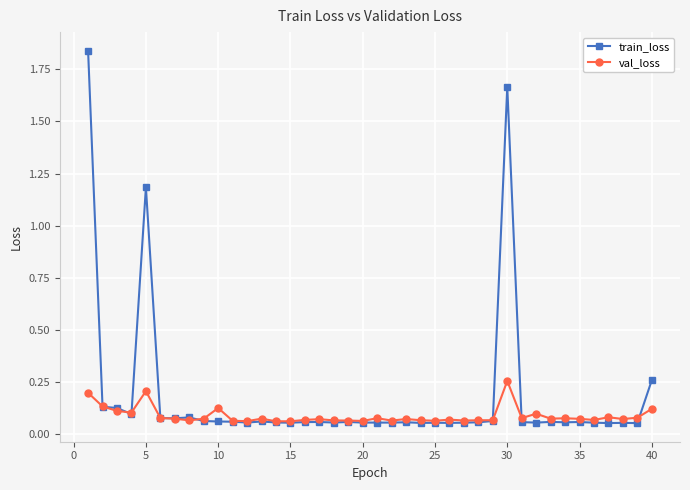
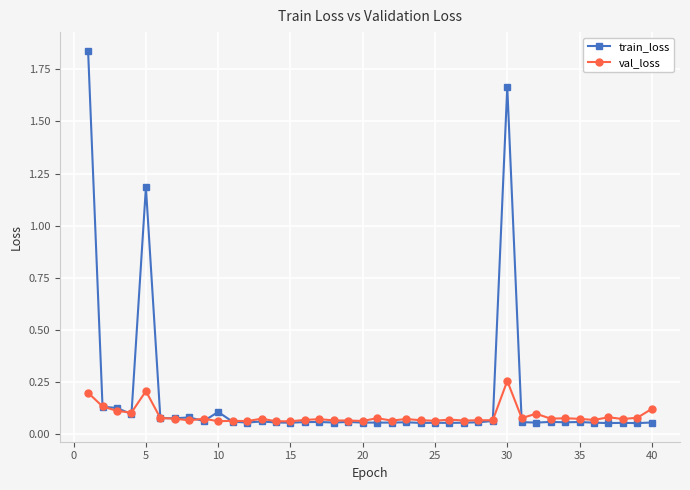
train_loss, 10: 0.06 -> 0.11
val_loss, 10: 0.13 -> 0.06
train_loss, 40: 0.26 -> 0.06
